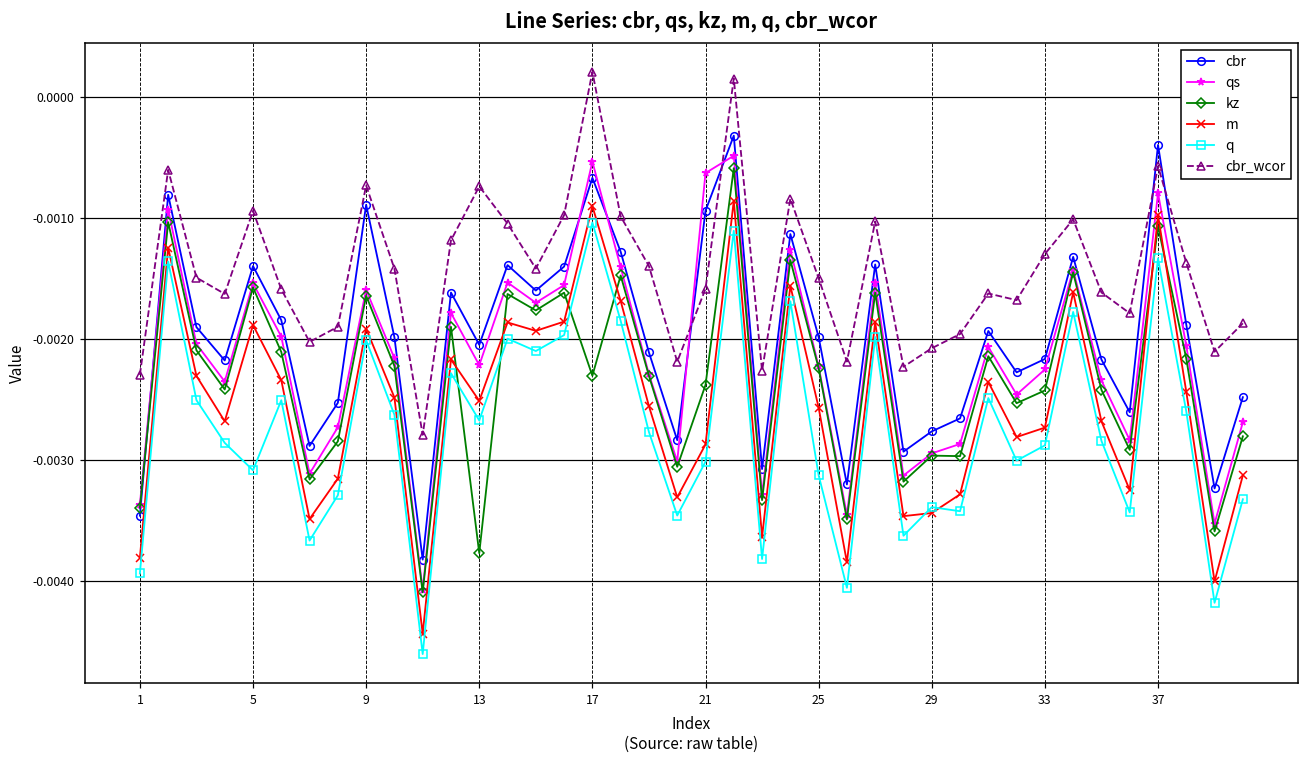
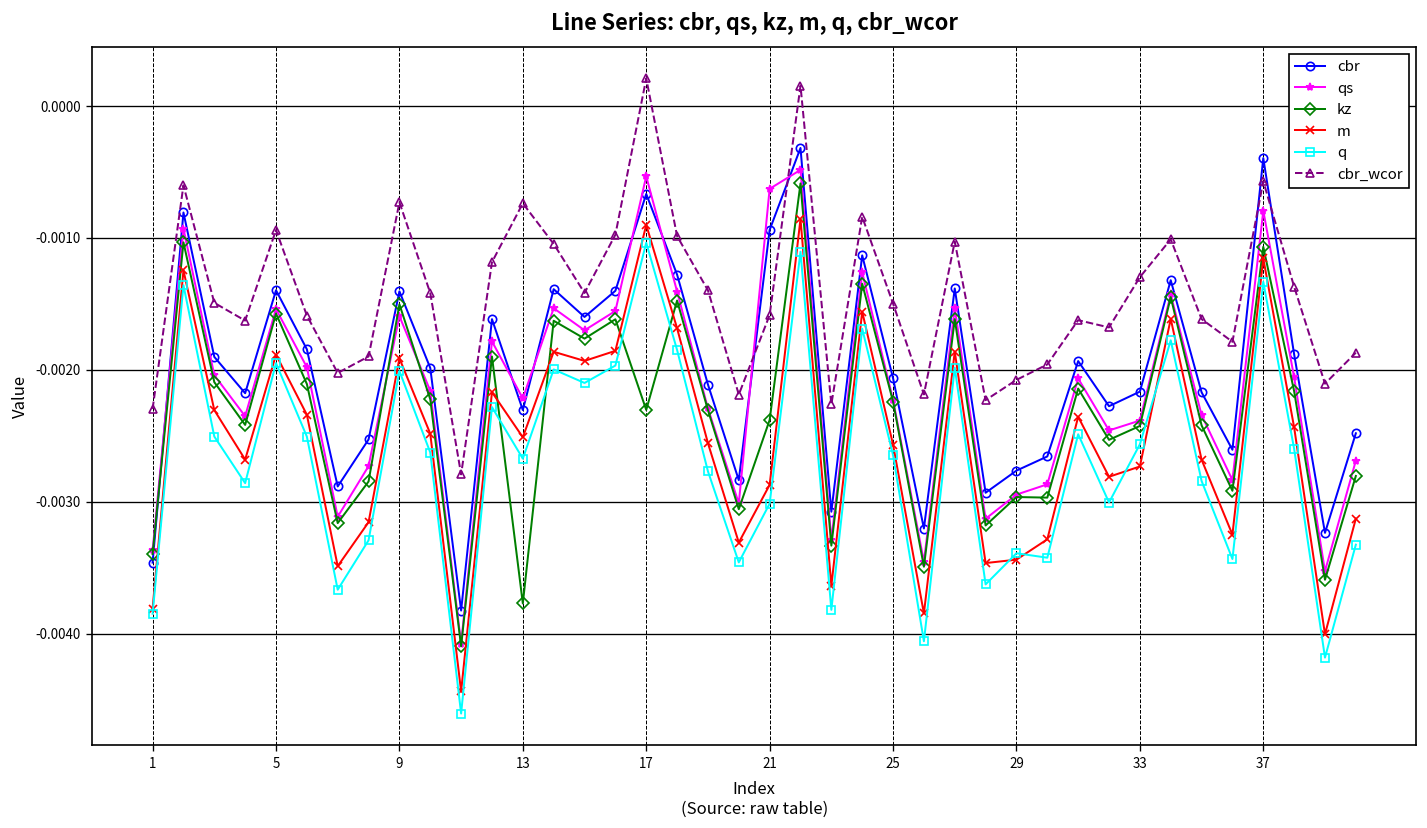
q, 1: -0.00394 -> -0.00385
q, 5: -0.00309 -> -0.00195
cbr, 9: -0.00089 -> -0.00140
kz, 9: -0.00164 -> -0.00150
cbr, 13: -0.00205 -> -0.00230
cbr, 25: -0.00198 -> -0.00206
q, 25: -0.00313 -> -0.00265
qs, 33: -0.00225 -> -0.00238
q, 33: -0.00288 -> -0.00256
m, 37: -0.00098 -> -0.00115
